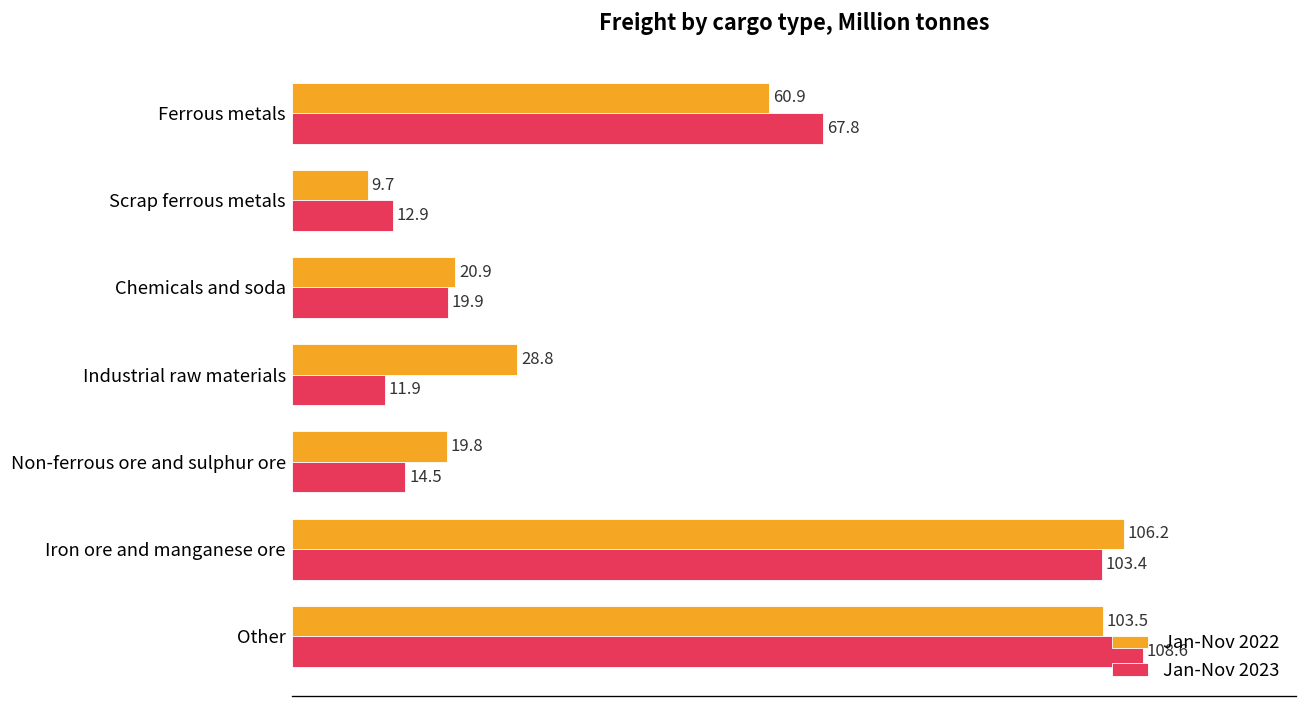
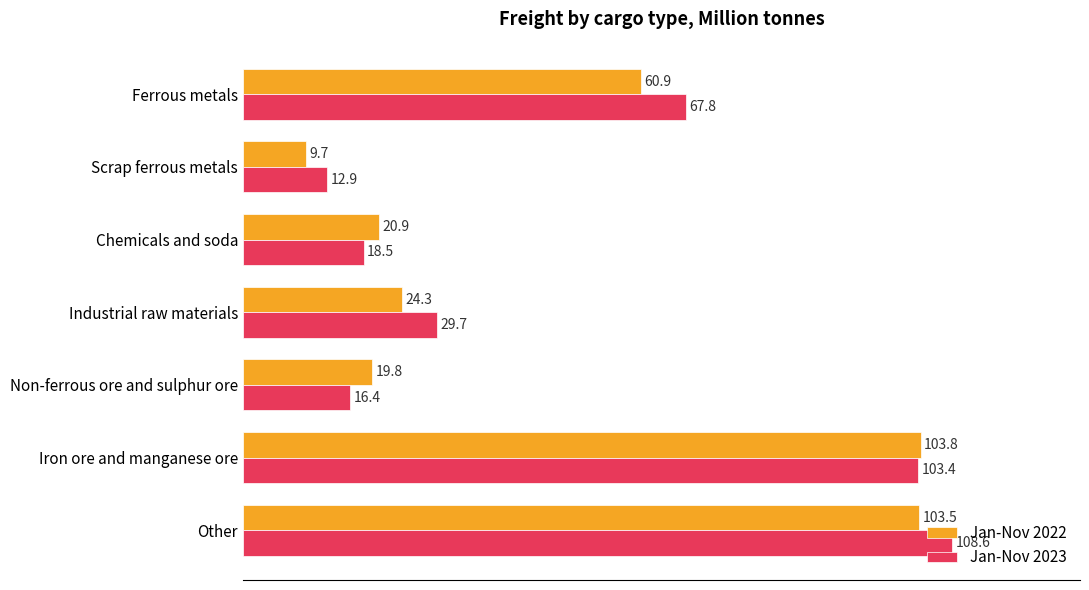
Jan-Nov 2023, Chemicals and soda: 19.9 -> 18.5
Jan-Nov 2022, Industrial raw materials: 28.8 -> 24.3
Jan-Nov 2023, Industrial raw materials: 11.9 -> 29.7
Jan-Nov 2023, Non-ferrous ore and sulphur ore: 14.5 -> 16.4
Jan-Nov 2022, Iron ore and manganese ore: 106.2 -> 103.8
